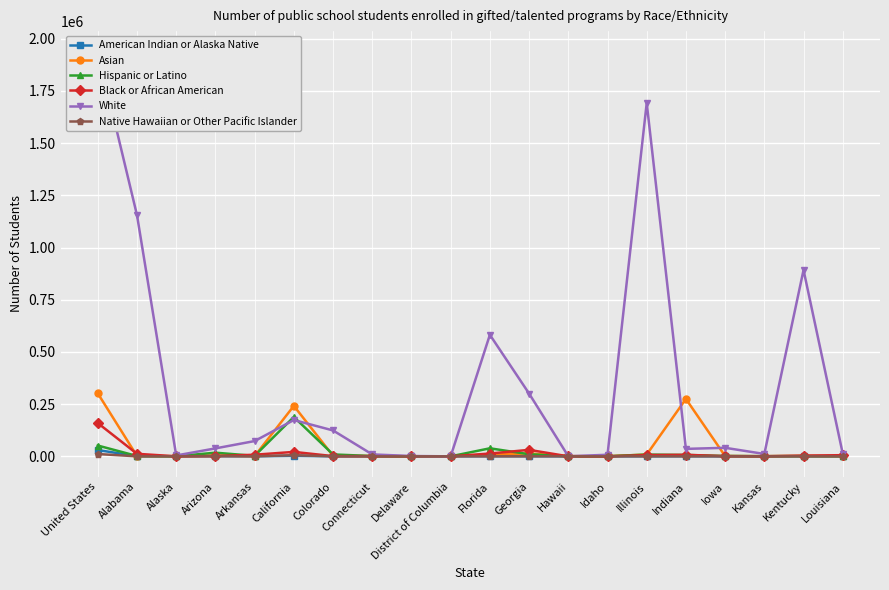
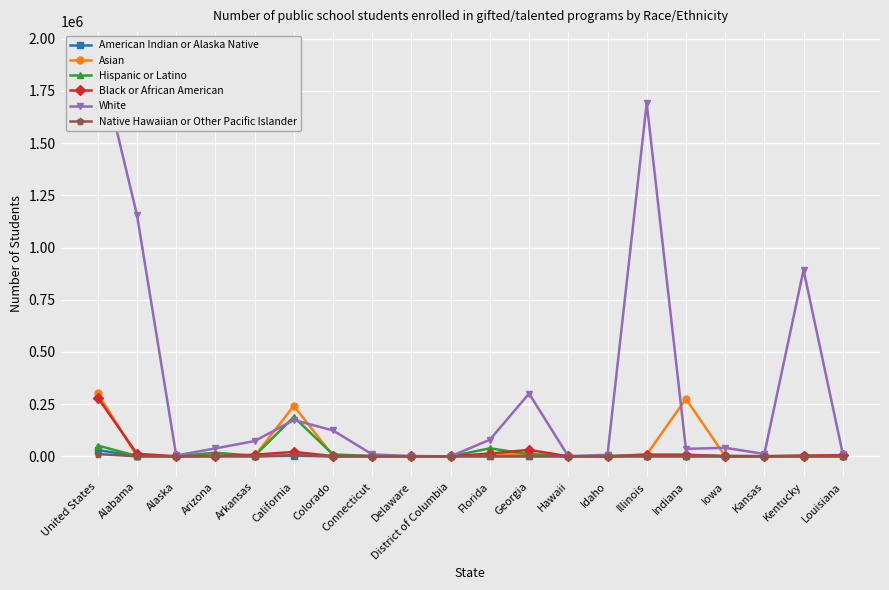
Black or African American, United States: 160000 -> 280000
White, Florida: 580000 -> 80000
